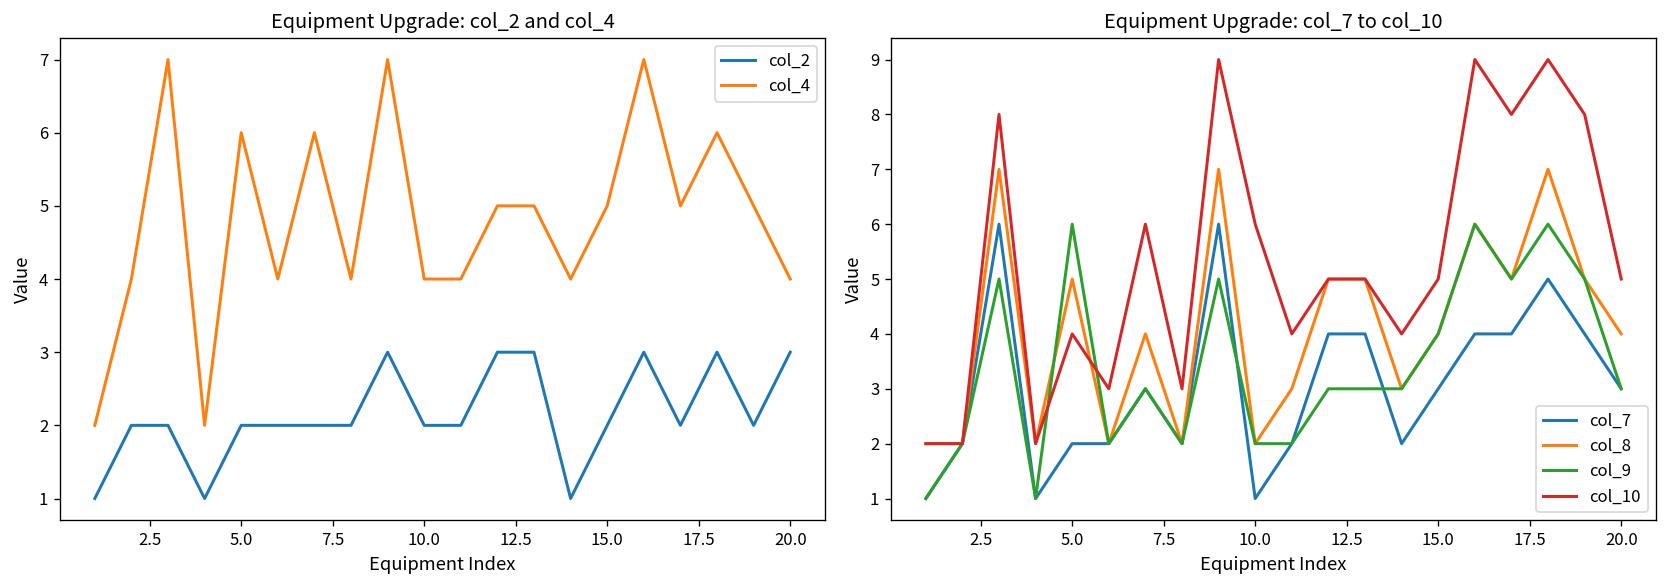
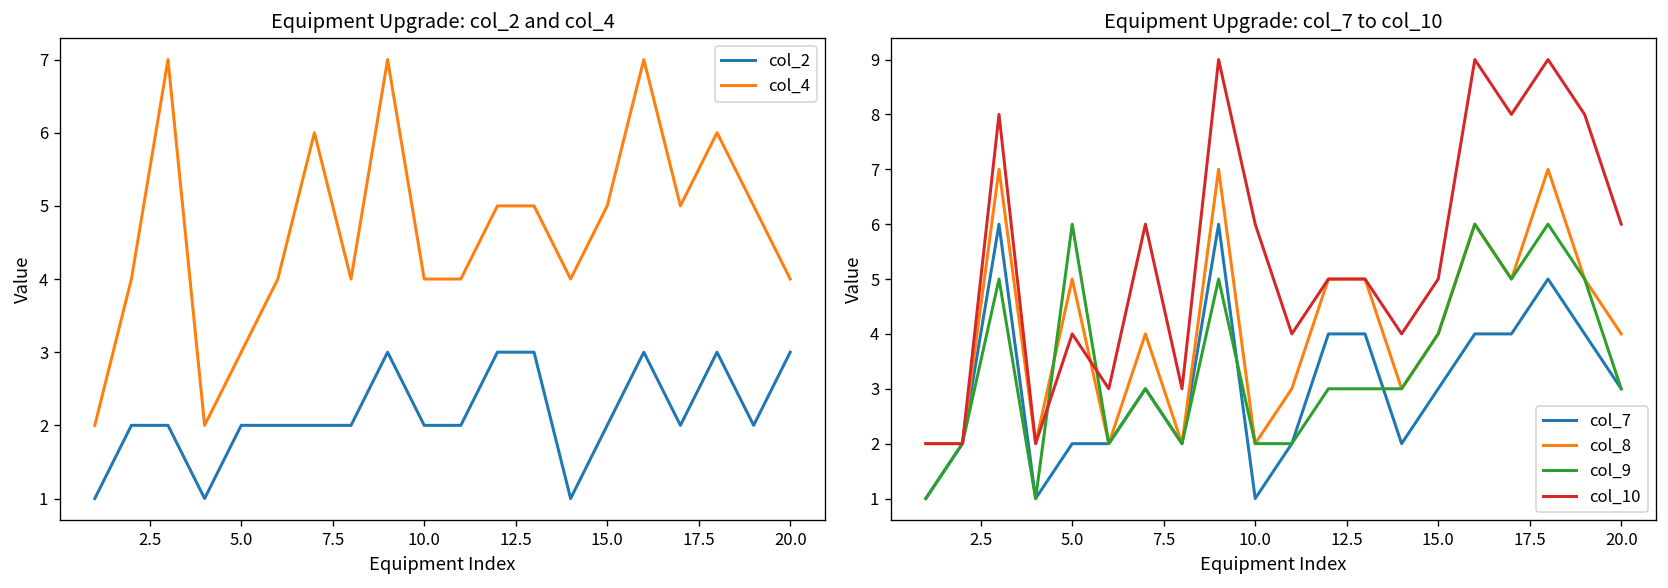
Equipment Upgrade: col_2 and col_4, col_4, 5.0: 6 -> 3
Equipment Upgrade: col_7 to col_10, col_10, 20.0: 5 -> 6
